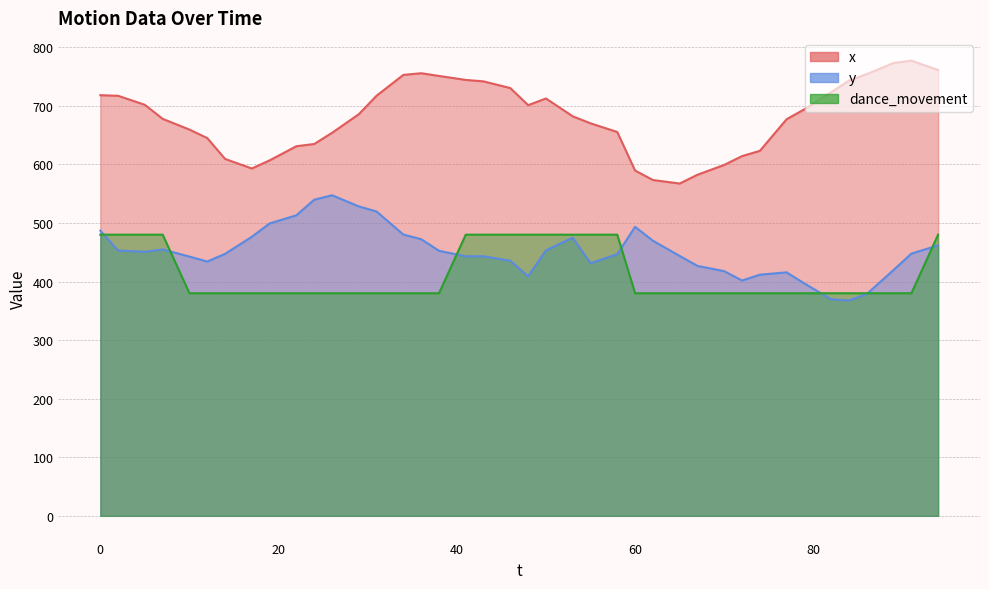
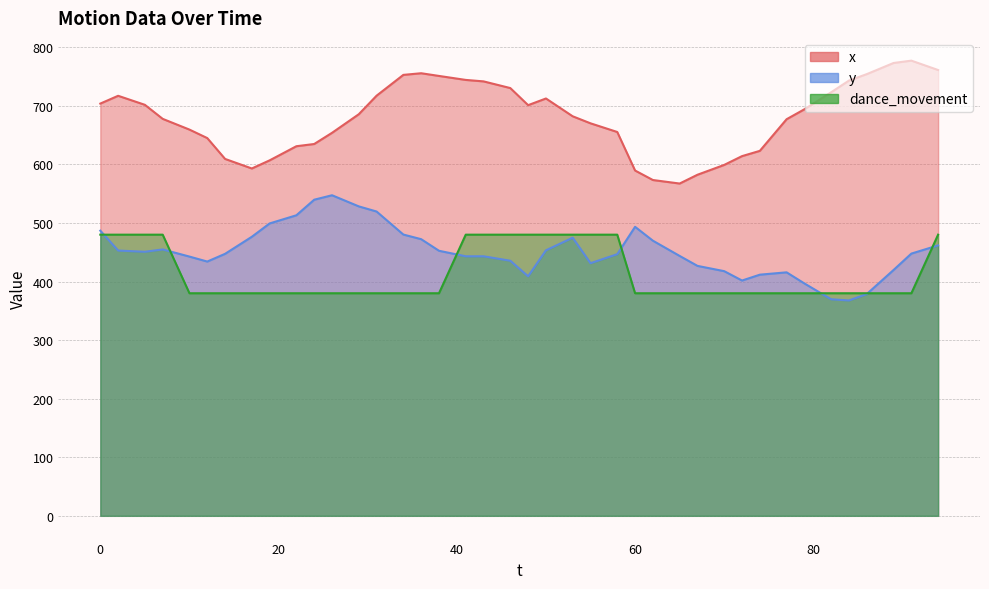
x, 0: 720 -> 700
